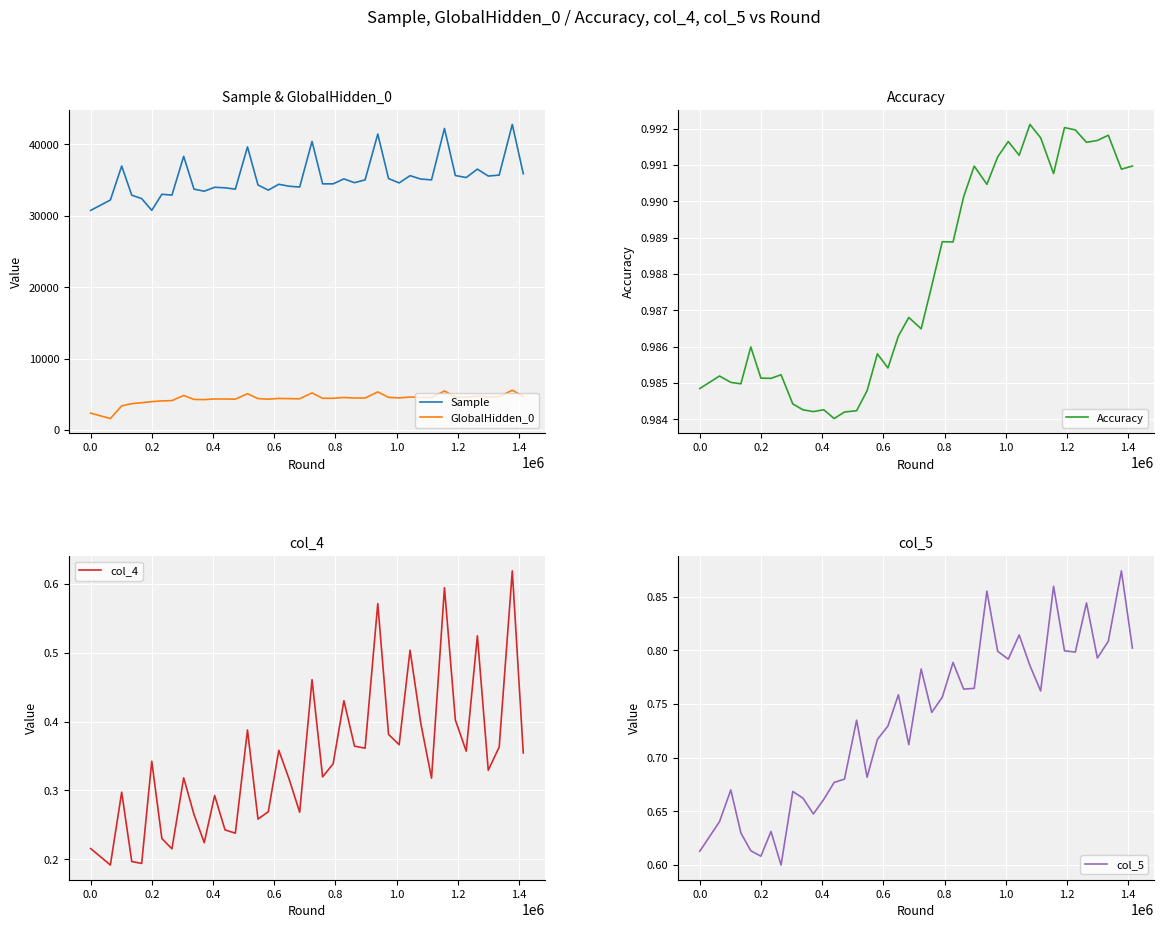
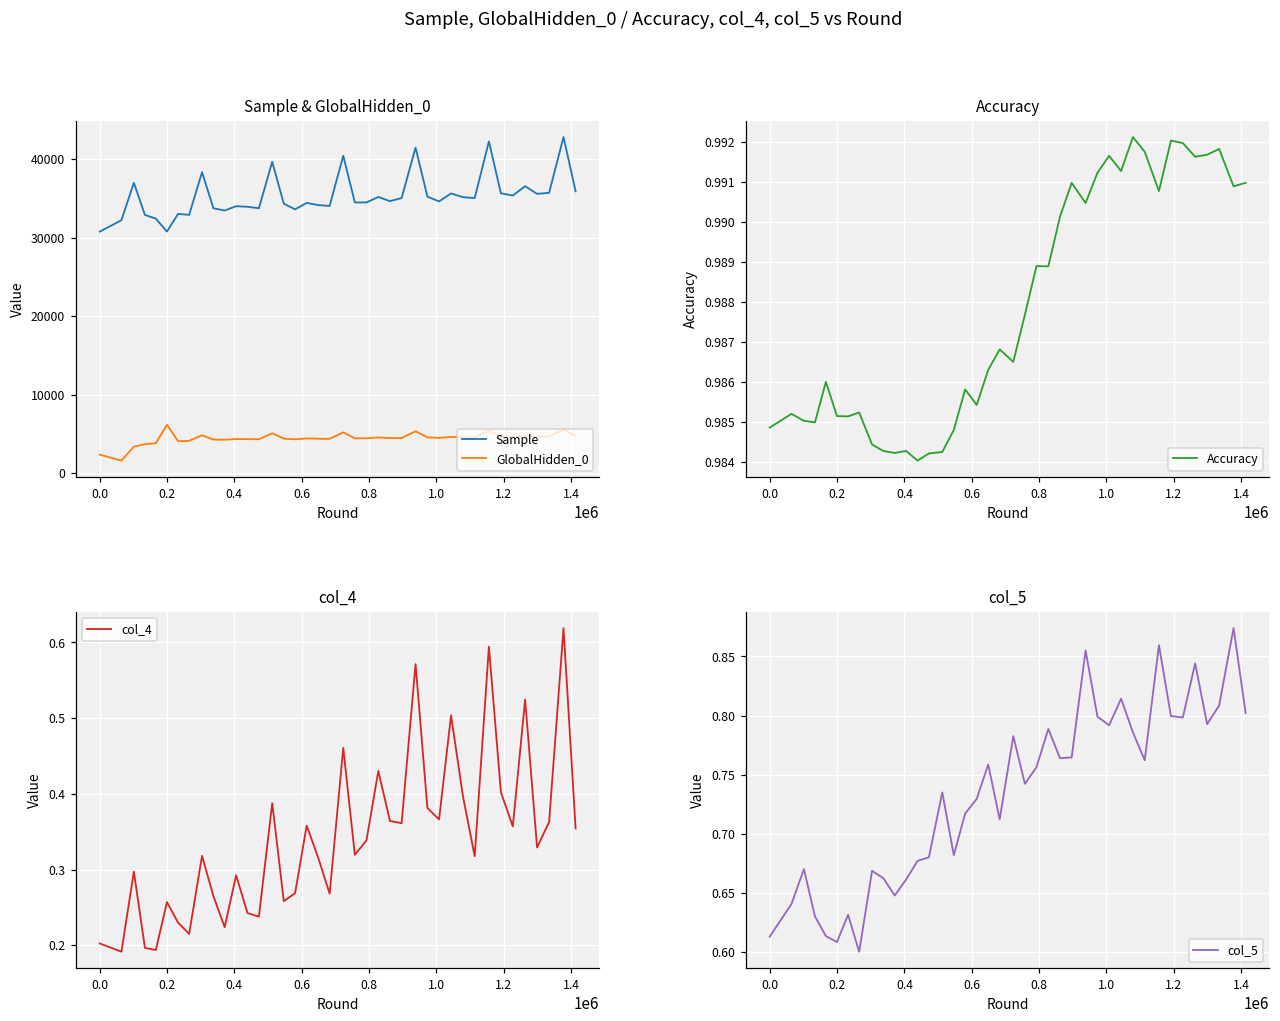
Sample & GlobalHidden_0, GlobalHidden_0, 0.2: 4000 -> 6000
col_4, 0.0: 0.22 -> 0.20
col_4, 0.2: 0.34 -> 0.26
